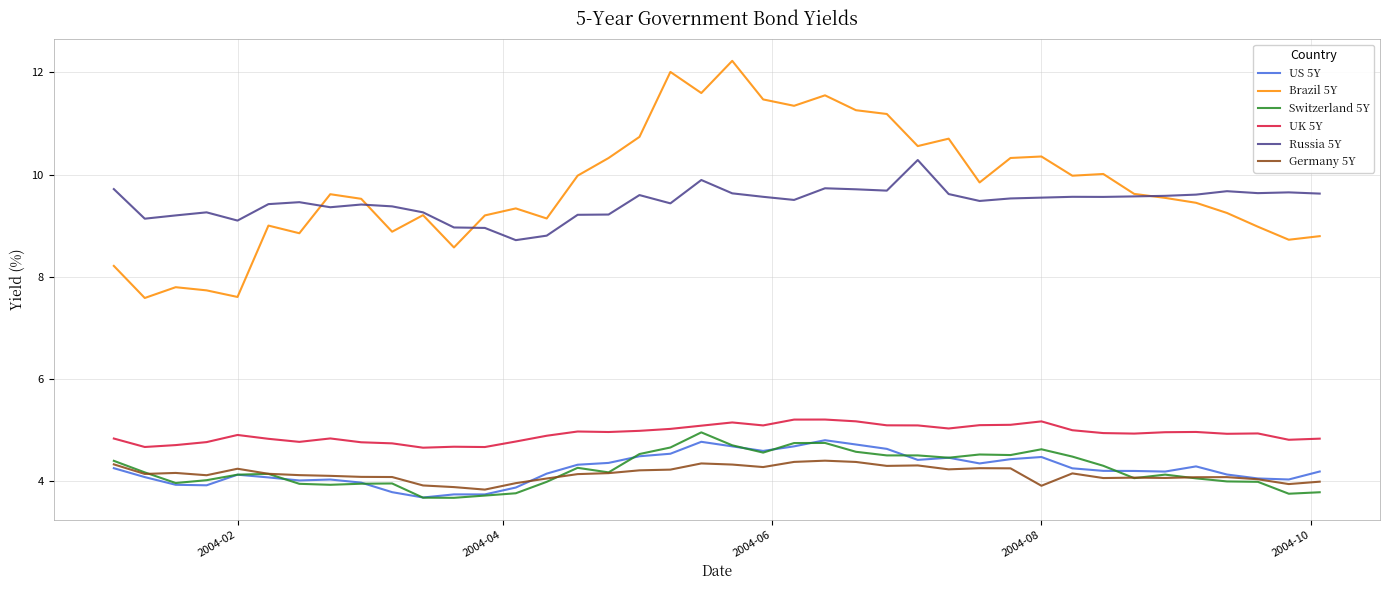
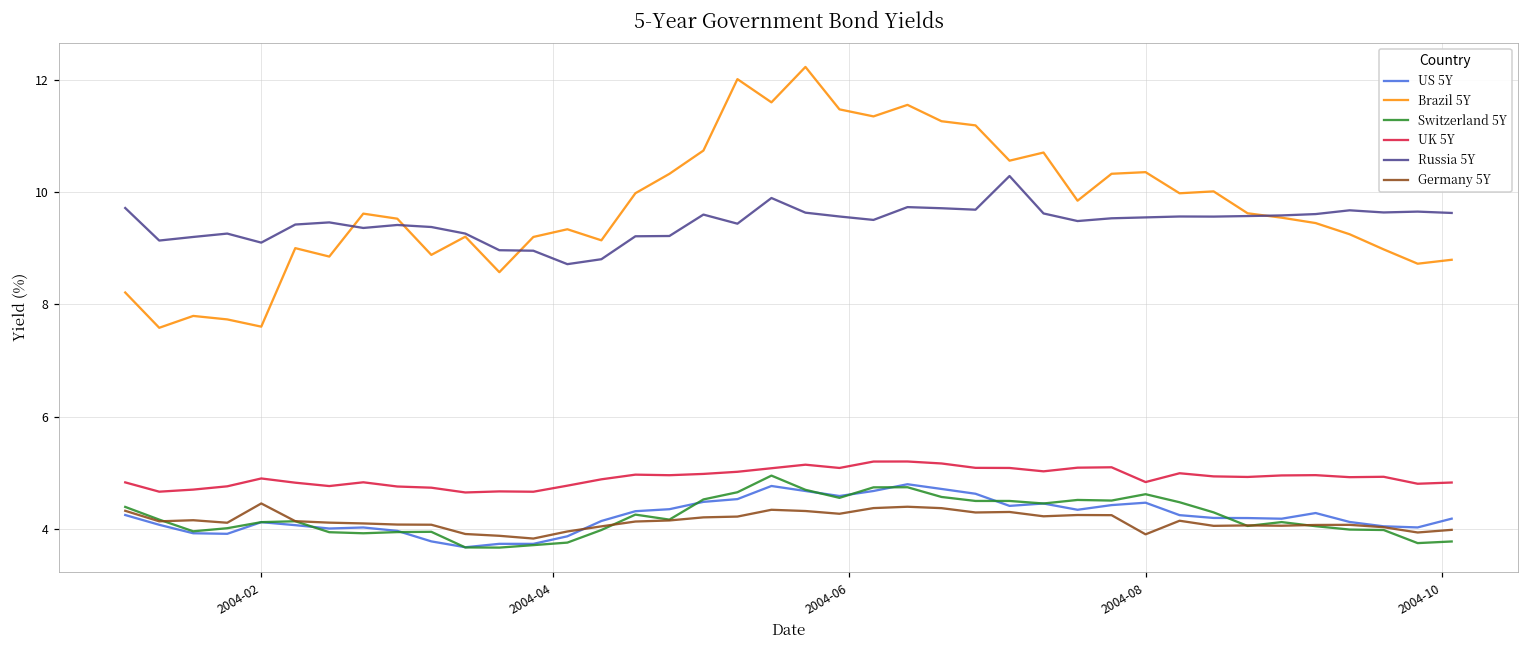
Germany 5Y, 2004-02: 4.2 -> 4.5
UK 5Y, 2004-08: 5.2 -> 4.8
